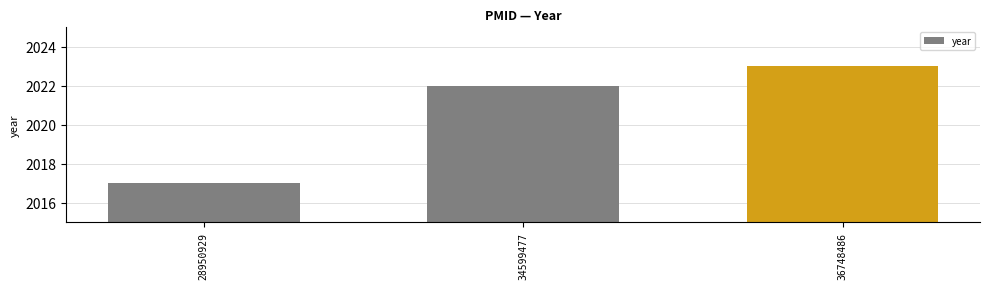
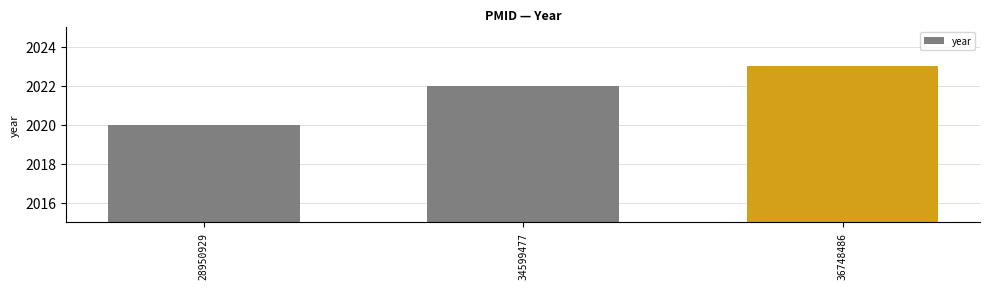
28950929: 2017 -> 2020
